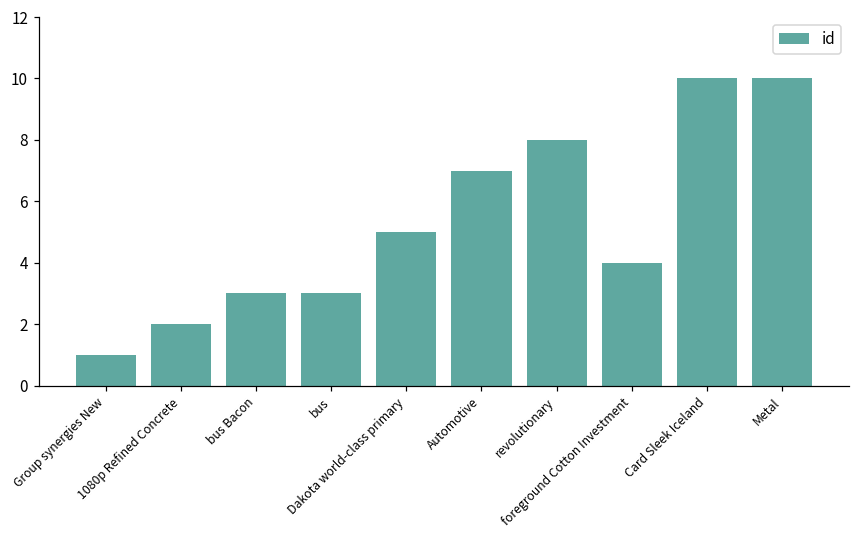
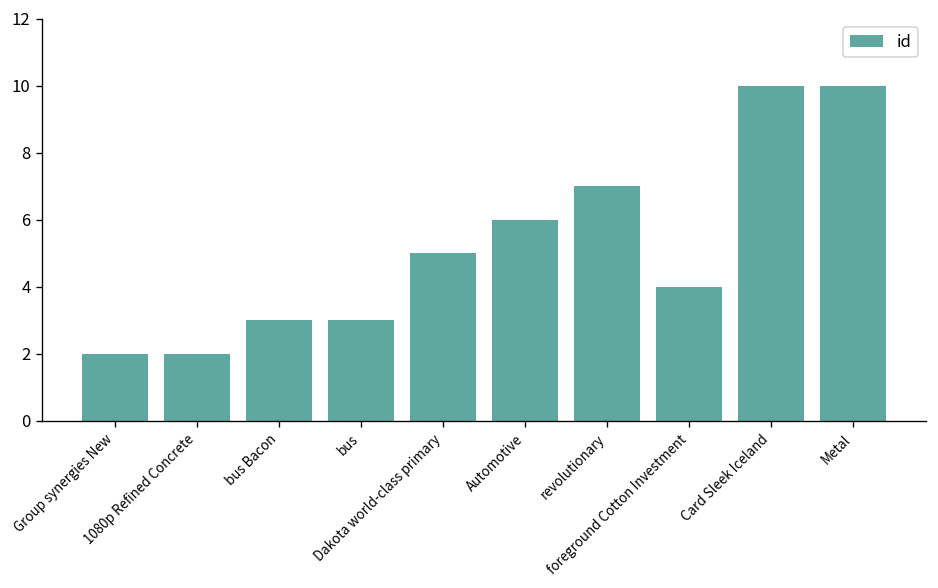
Group synergies New: 1 -> 2
Automotive: 7 -> 6
revolutionary: 8 -> 7
